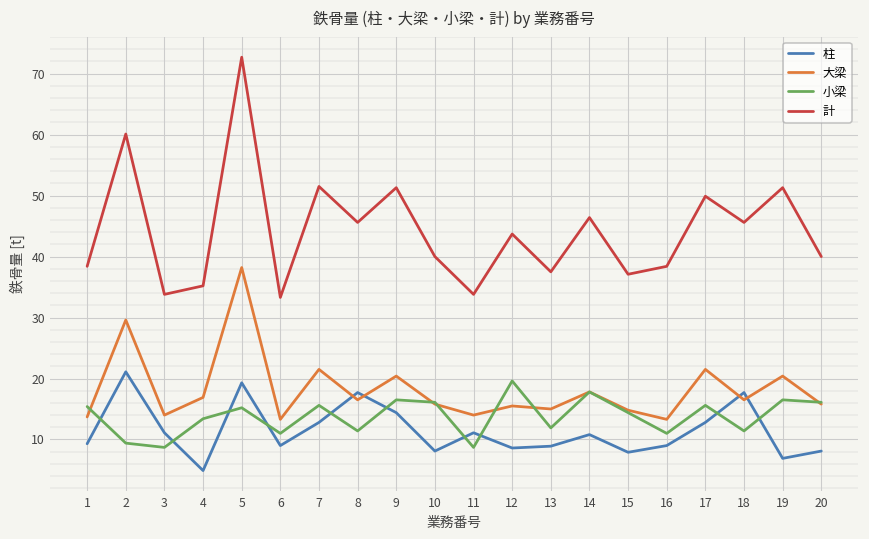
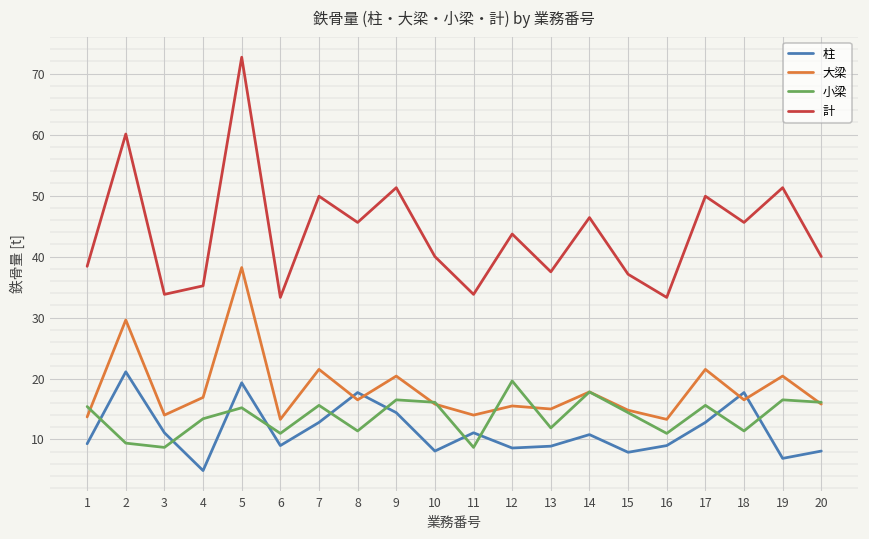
計, 7: 52 -> 50
計, 16: 38 -> 33
